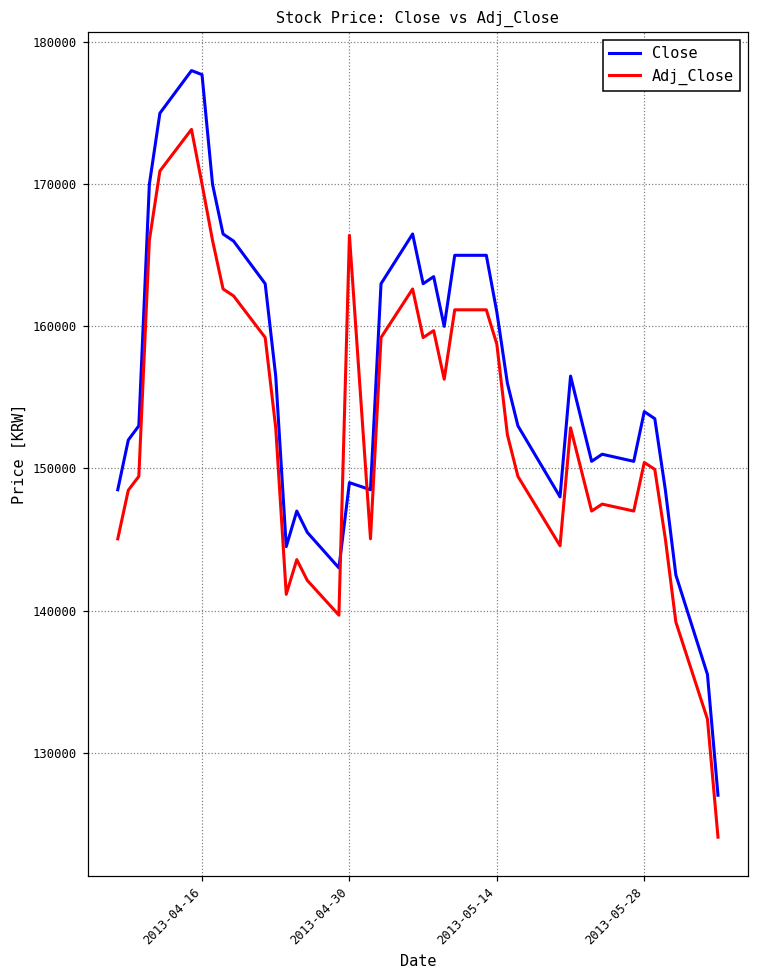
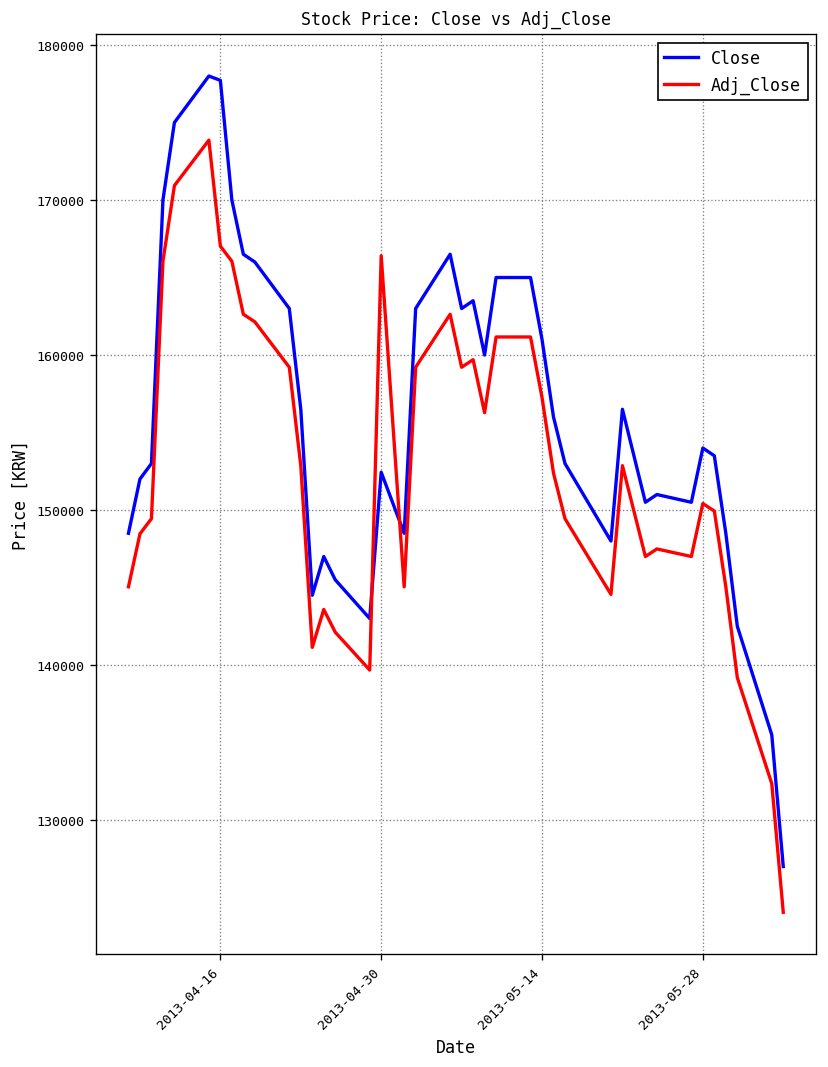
Adj_Close, 2013-04-16: 170000 -> 167000
Close, 2013-04-30: 149000 -> 152400
Adj_Close, 2013-05-14: 158700 -> 157300
